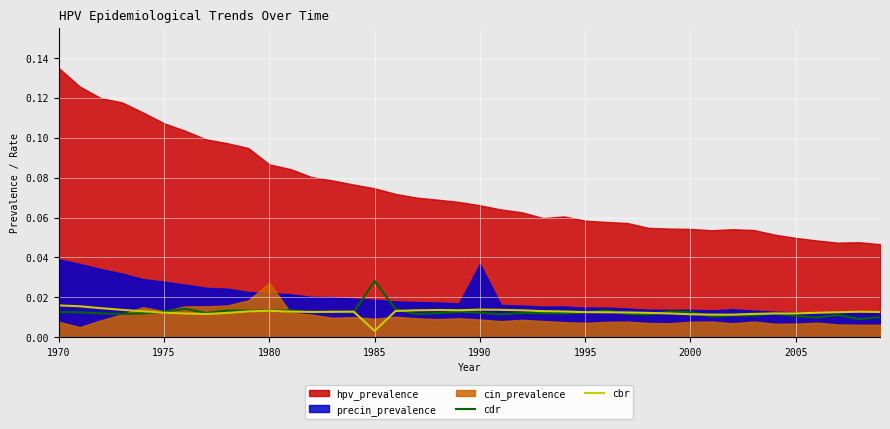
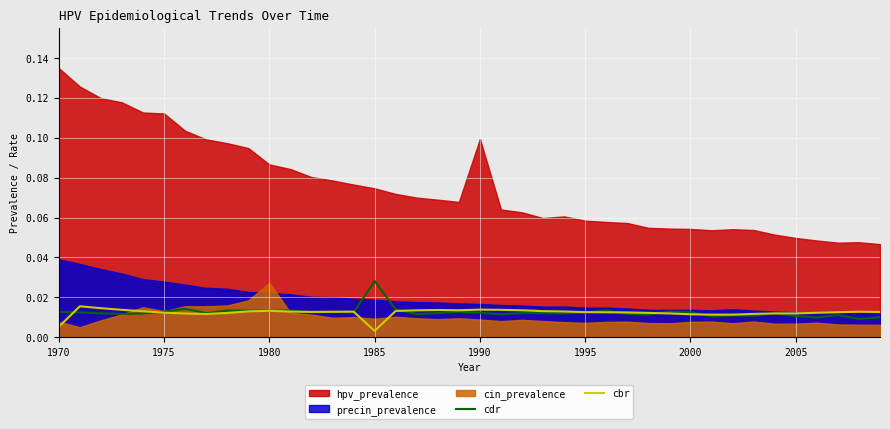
cbr, 1970: 0.016 -> 0.005
hpv_prevalence, 1975: 0.107 -> 0.112
hpv_prevalence, 1990: 0.066 -> 0.099
precin_prevalence, 1990: 0.037 -> 0.017
